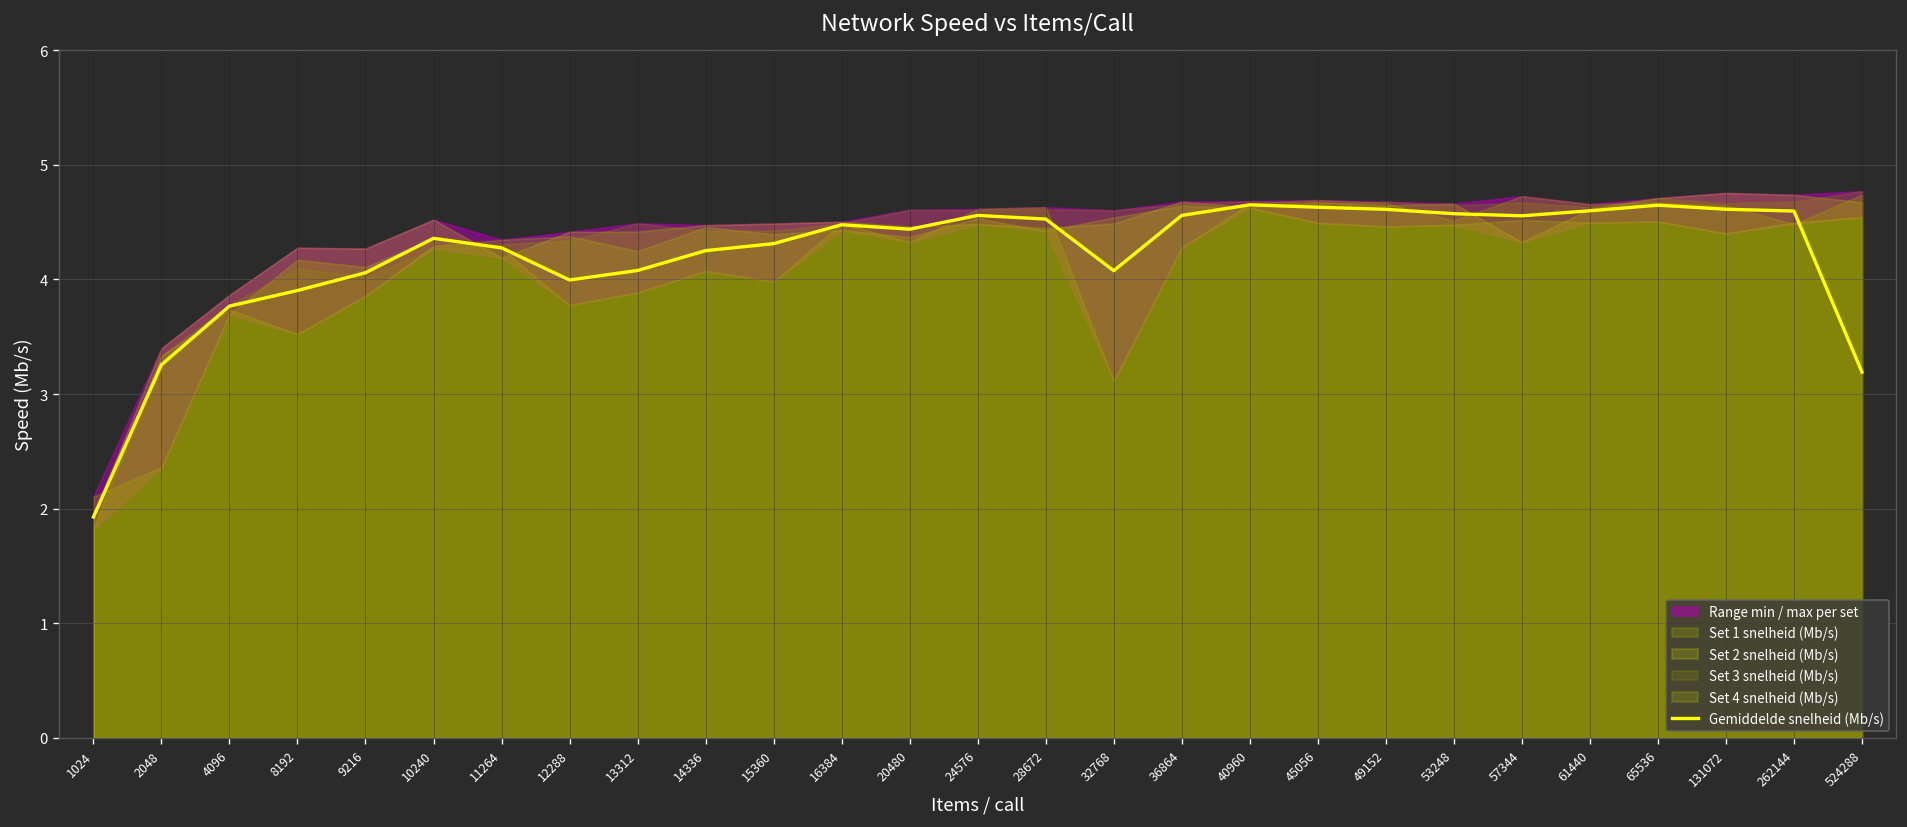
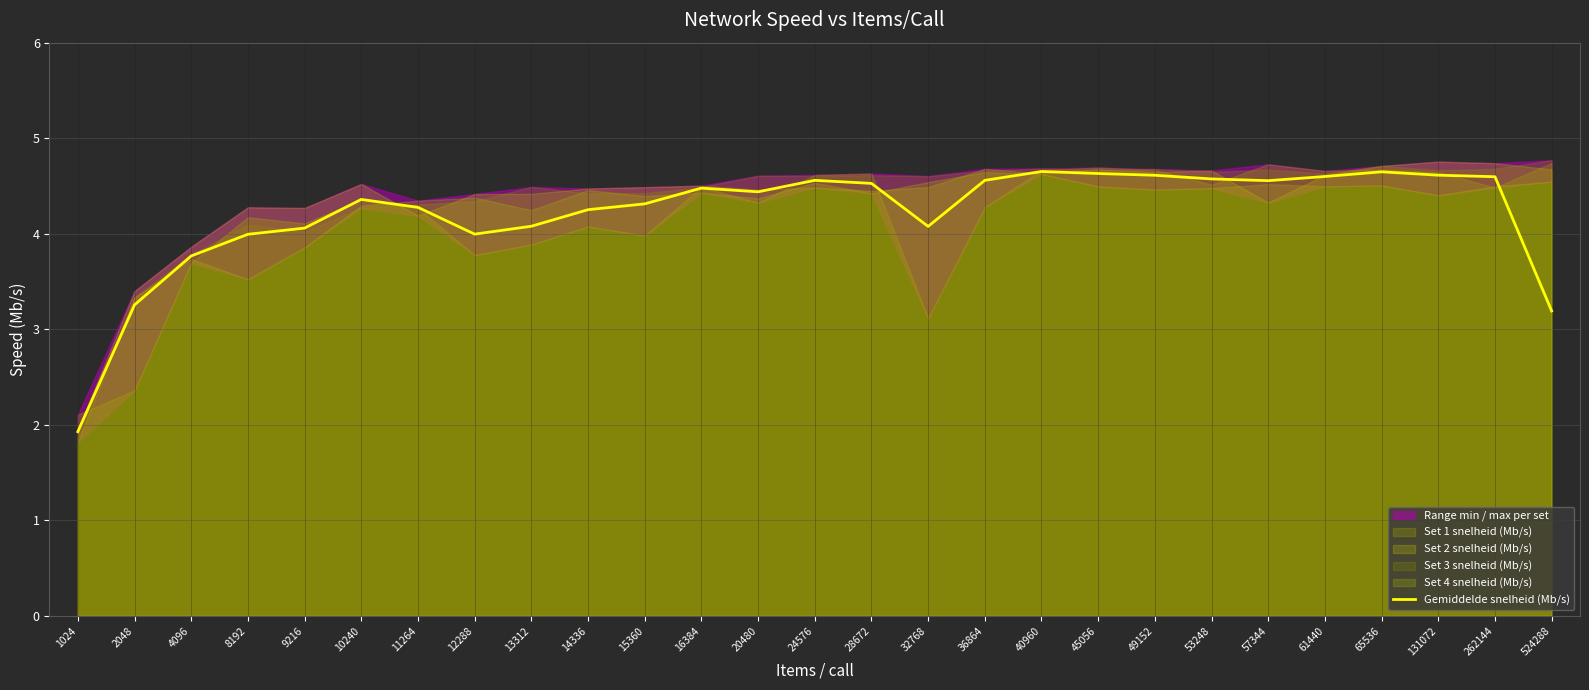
Gemiddelde snelheid (Mb/s), 8192: 3.9 -> 4.0
